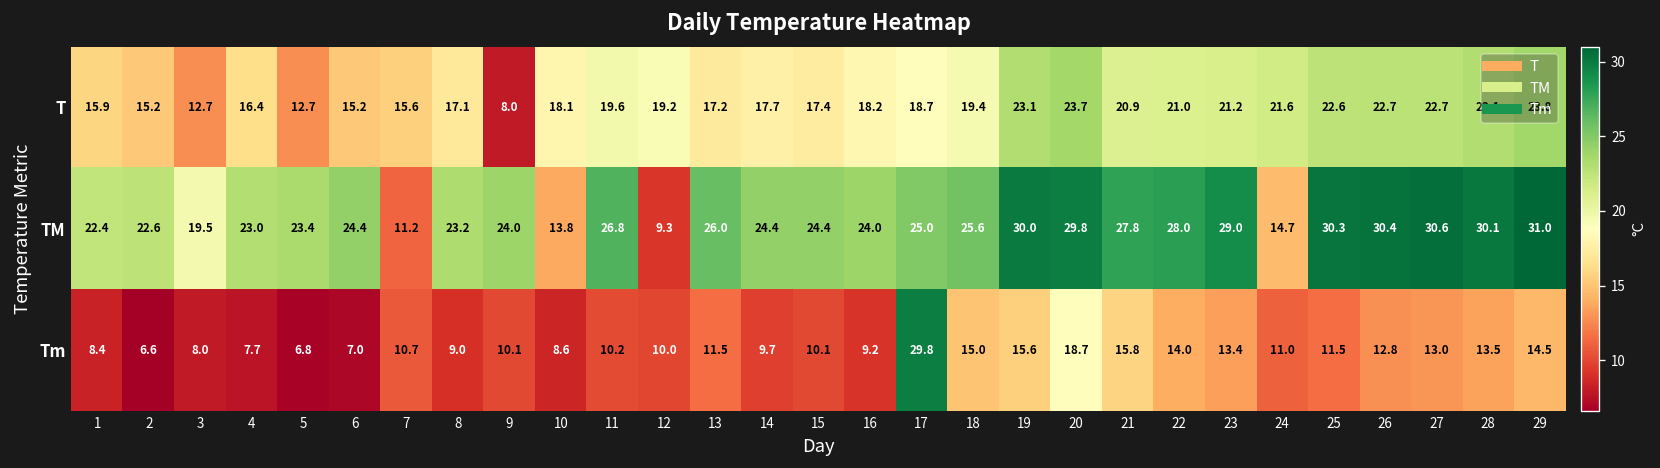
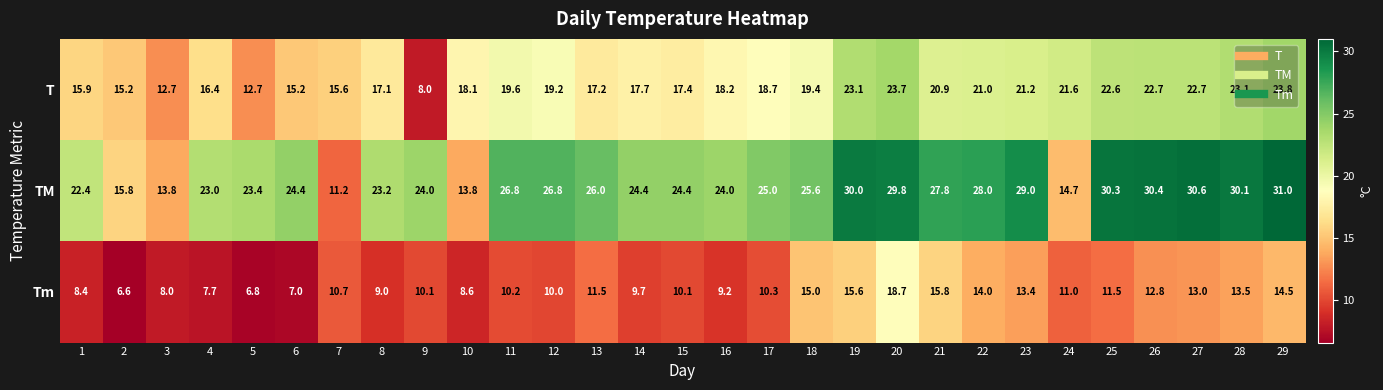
TM, 2: 22.6 -> 15.8
TM, 3: 19.5 -> 13.8
TM, 12: 9.3 -> 26.8
Tm, 17: 29.8 -> 10.3
